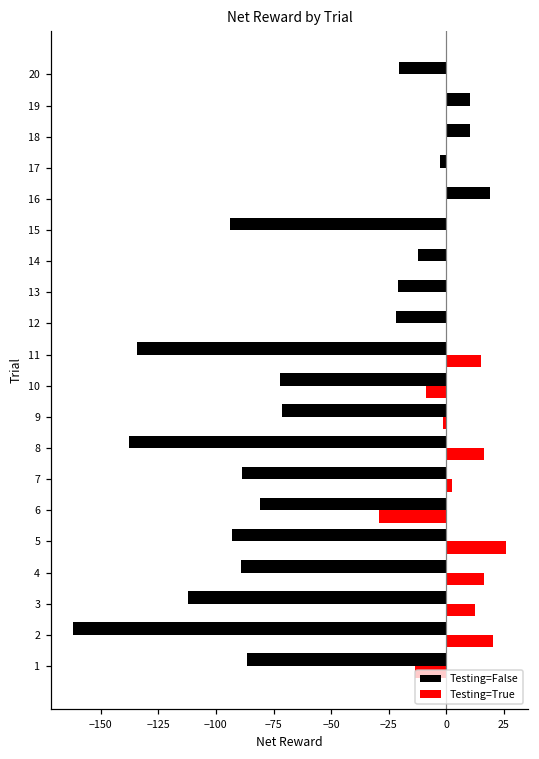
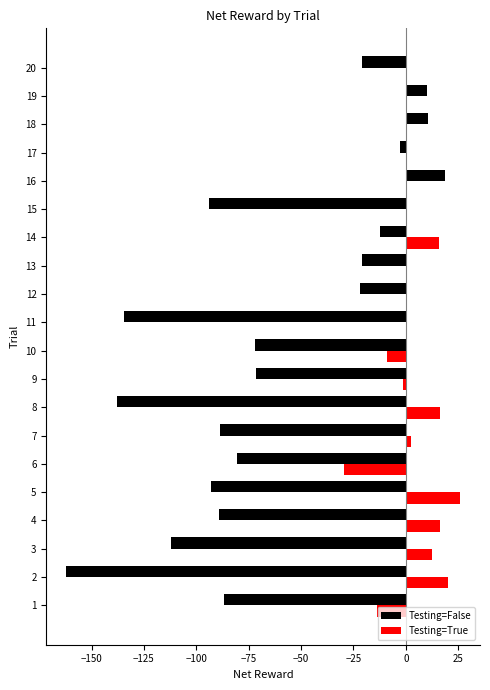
Testing=True, 14: 0 -> 16
Testing=True, 11: 15 -> 0
